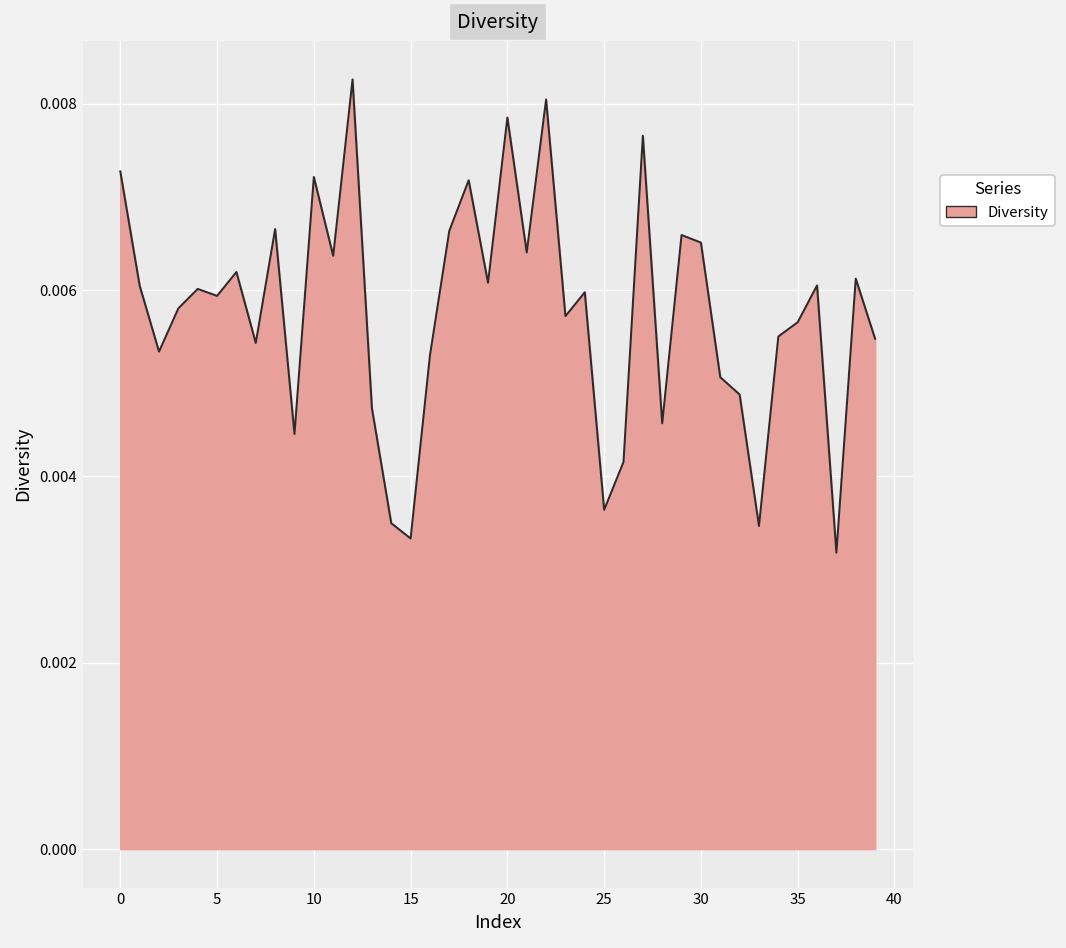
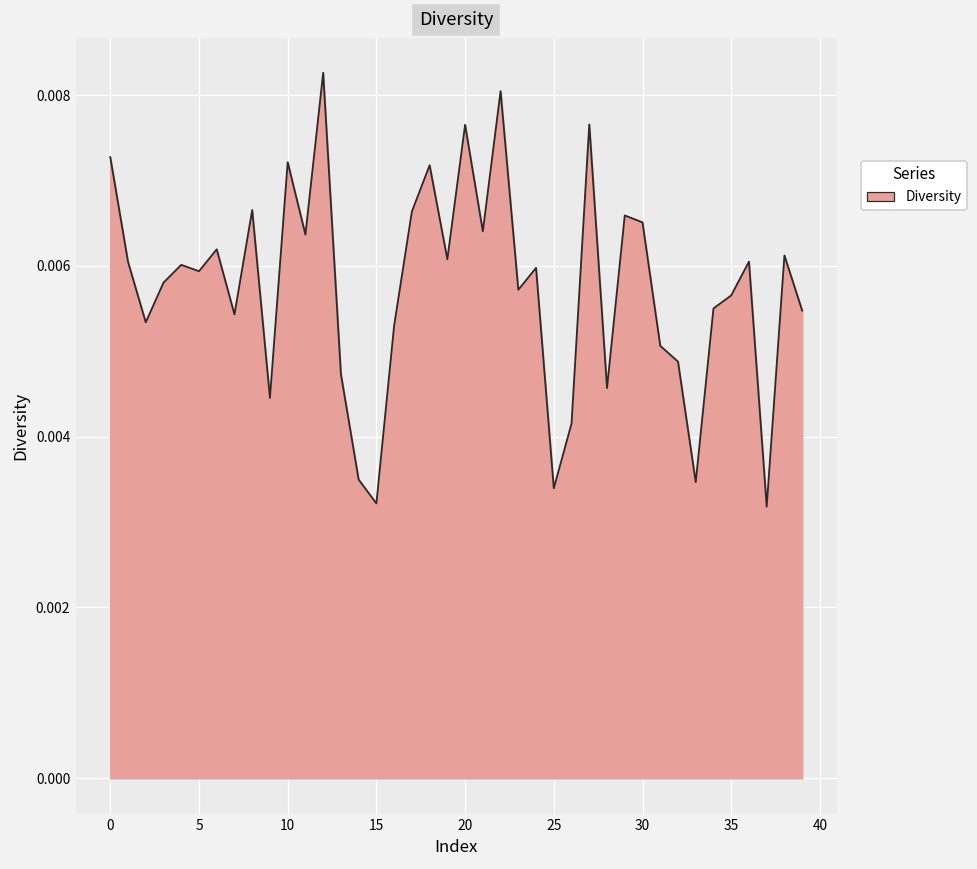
15: 0.0033 -> 0.0032
20: 0.0079 -> 0.0077
25: 0.0036 -> 0.0034
